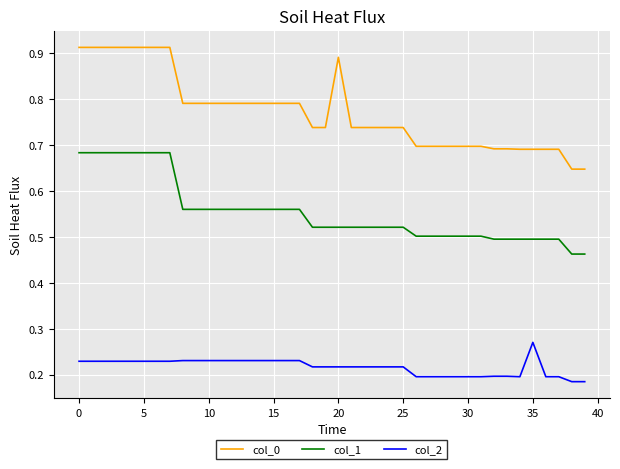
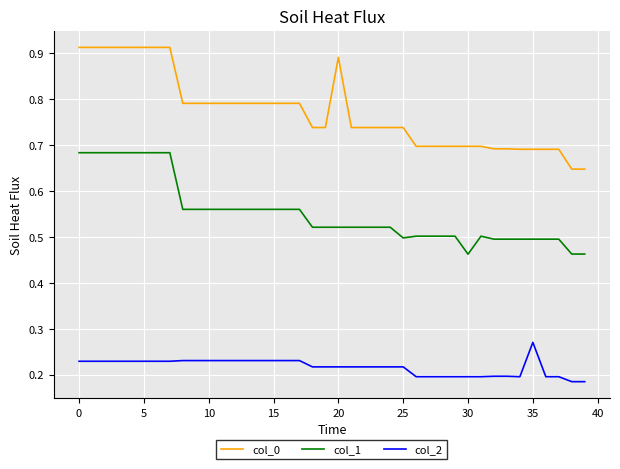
col_1, 25: 0.52 -> 0.50
col_1, 30: 0.50 -> 0.46
